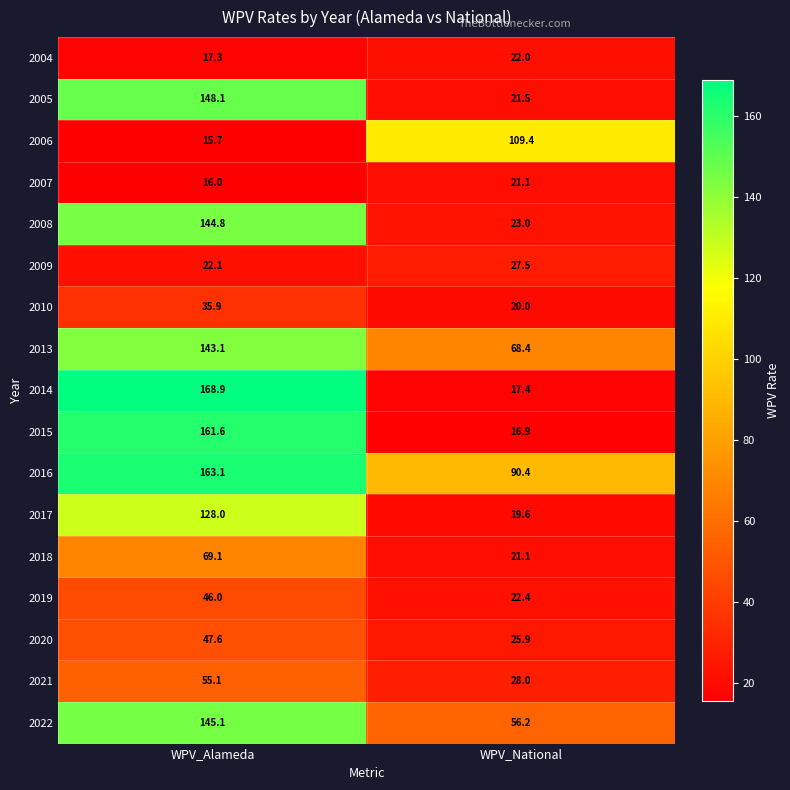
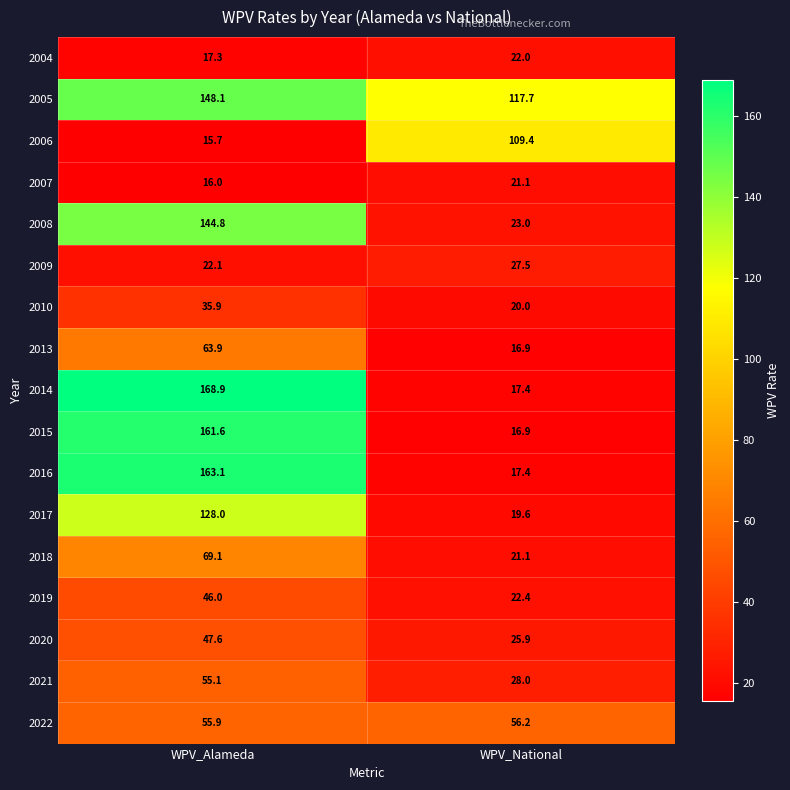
2005, WPV_National: 21.5 -> 117.7
2013, WPV_Alameda: 143.1 -> 63.9
2013, WPV_National: 68.4 -> 16.9
2016, WPV_National: 90.4 -> 17.4
2022, WPV_Alameda: 145.1 -> 55.9
